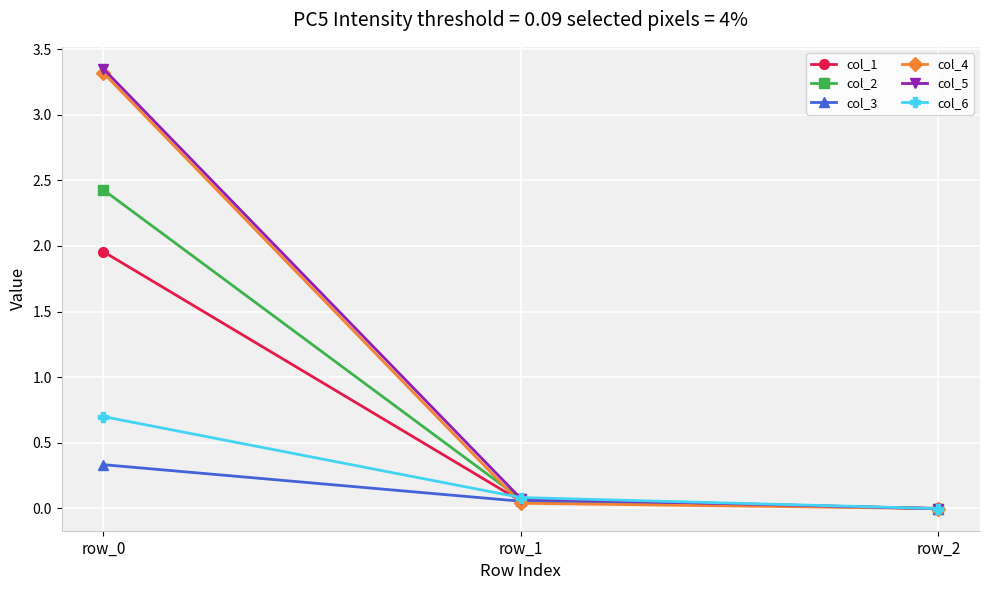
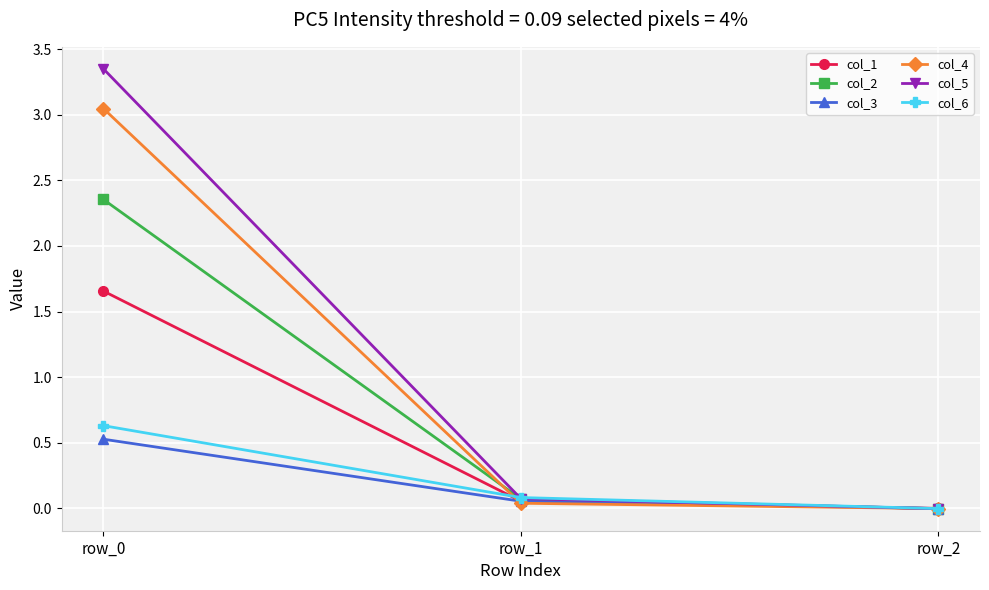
col_1, row_0: 1.96 -> 1.66
col_2, row_0: 2.43 -> 2.35
col_3, row_0: 0.33 -> 0.53
col_4, row_0: 3.32 -> 3.05
col_6, row_0: 0.70 -> 0.63
